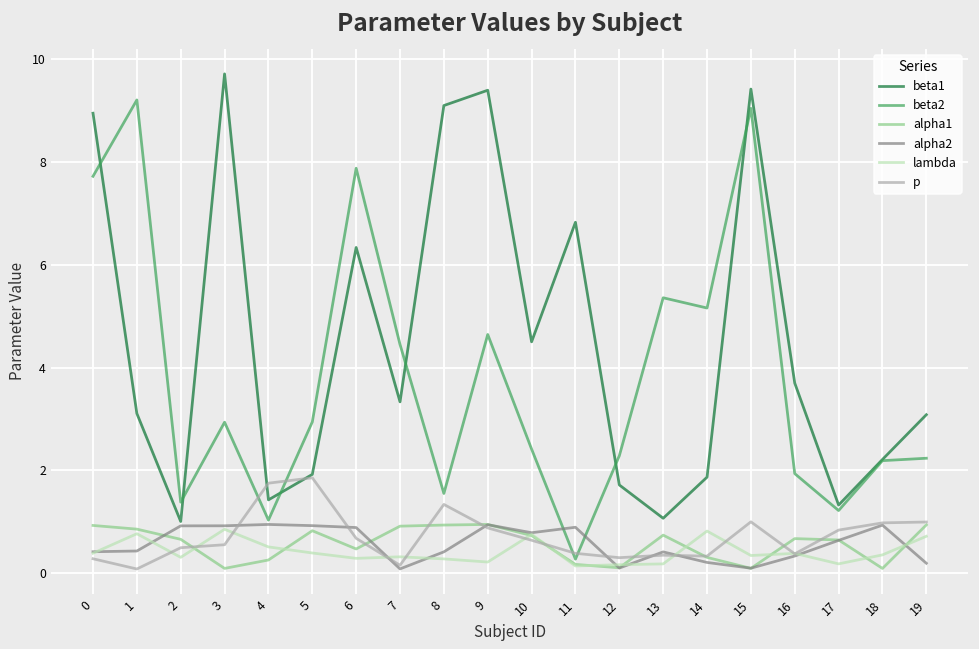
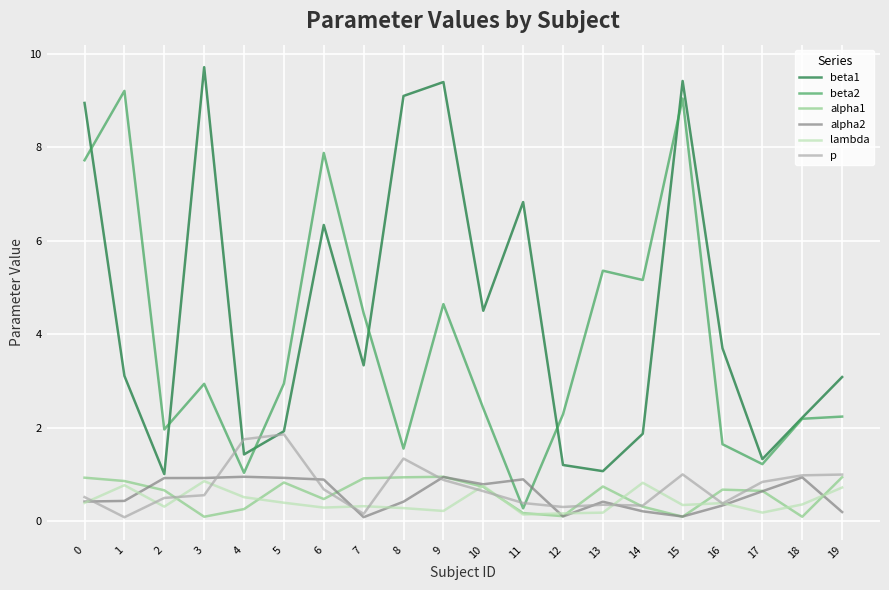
p, 0: 0.3 -> 0.5
beta2, 2: 1.4 -> 2.0
beta1, 12: 1.7 -> 1.2
beta2, 16: 1.9 -> 1.6
